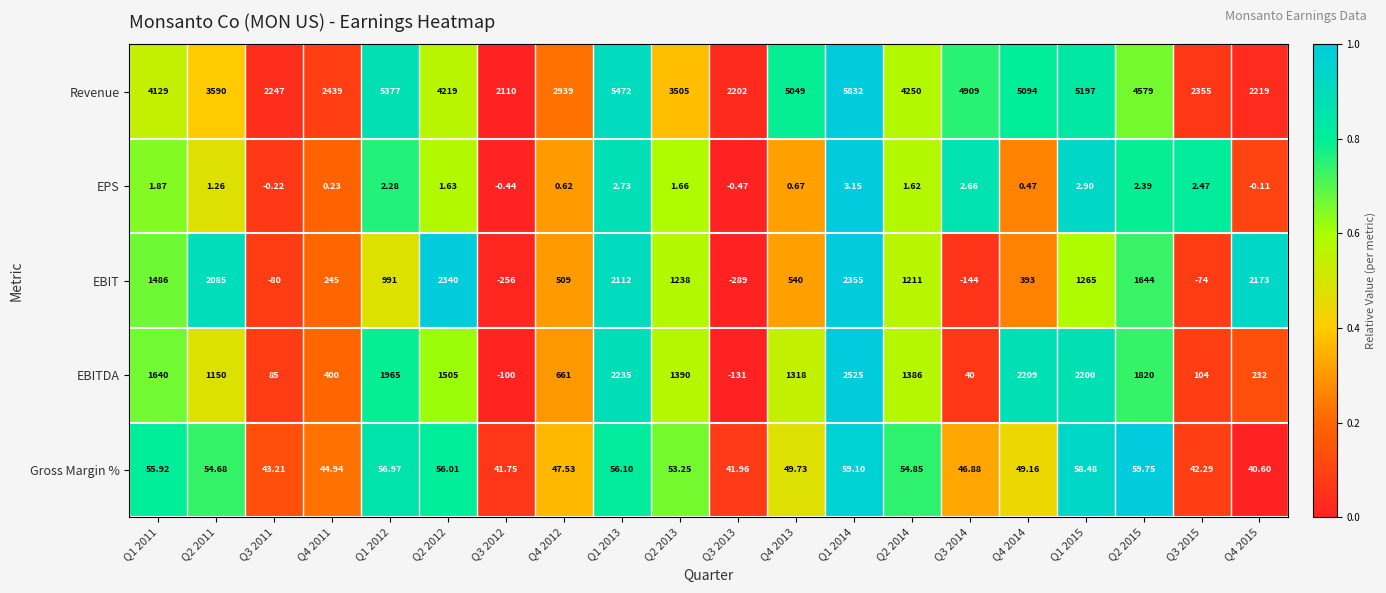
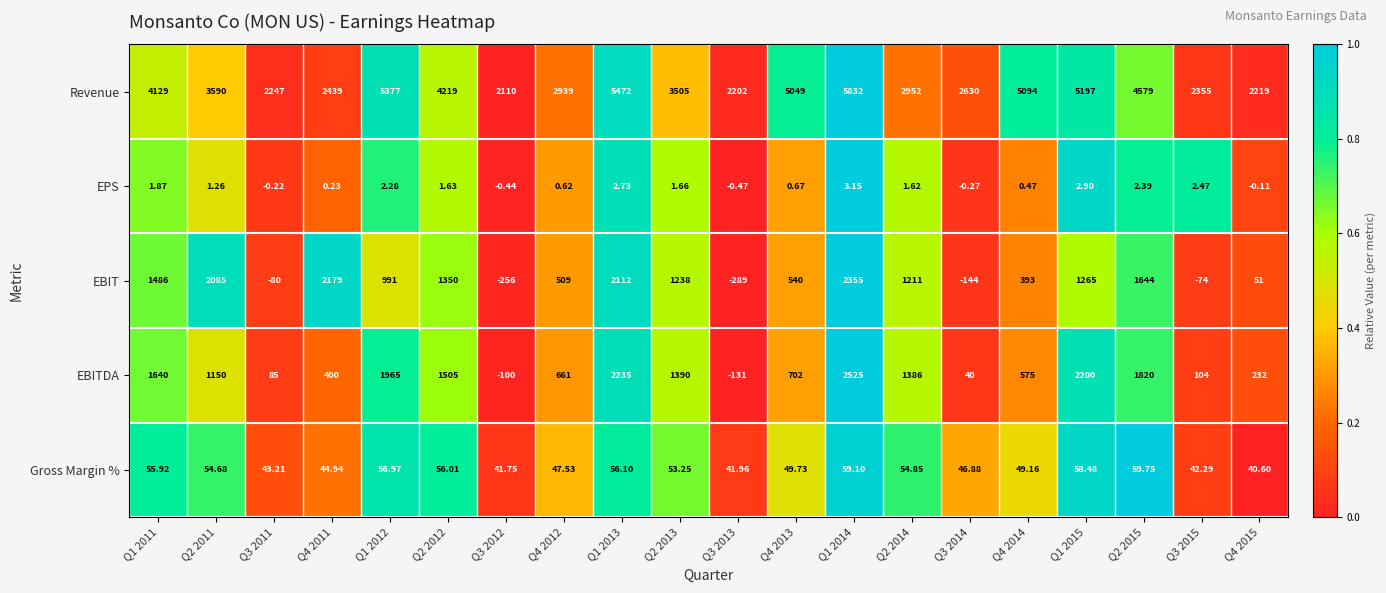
Revenue, Q2 2014: 4250 -> 2952
Revenue, Q3 2014: 4909 -> 2630
EPS, Q3 2014: 2.66 -> -0.27
EBIT, Q4 2011: 245 -> 2179
EBIT, Q2 2012: 2340 -> 1350
EBIT, Q4 2015: 2173 -> 51
EBITDA, Q4 2013: 1318 -> 702
EBITDA, Q4 2014: 2209 -> 575
